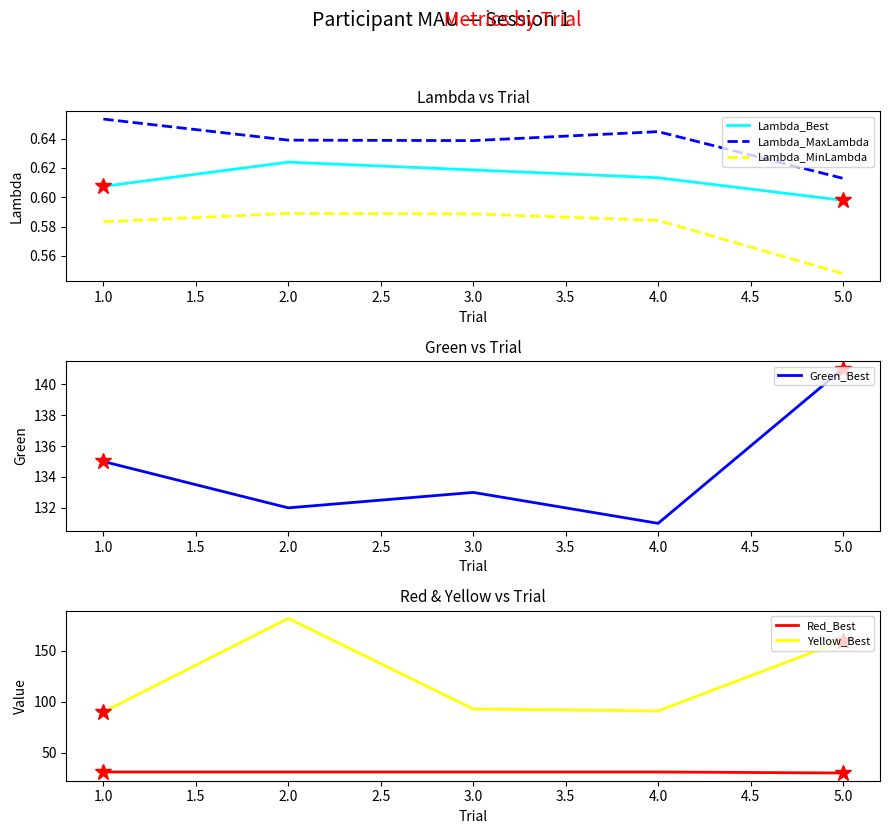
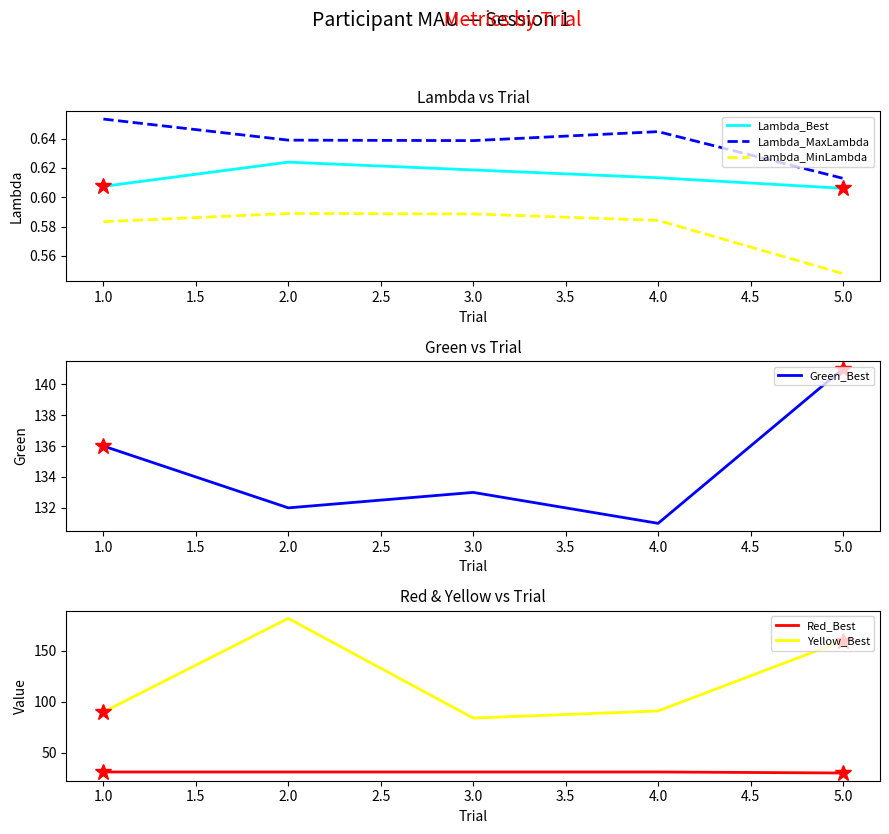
Lambda vs Trial, Lambda_Best, 5.0: 0.598 -> 0.606
Green vs Trial, Green_Best, 1.0: 135 -> 136
Red & Yellow vs Trial, Yellow_Best, 3.0: 93 -> 84
